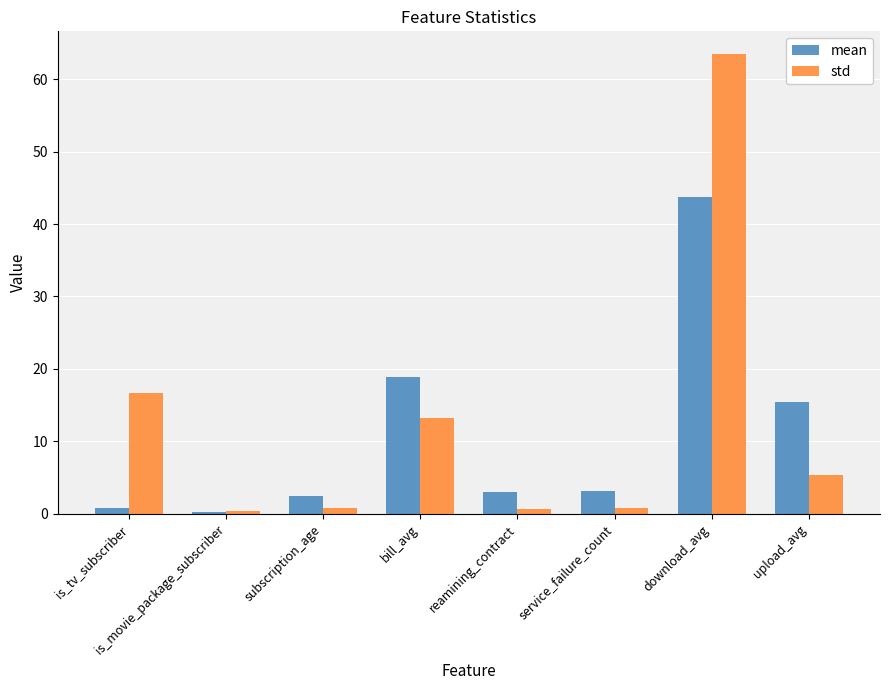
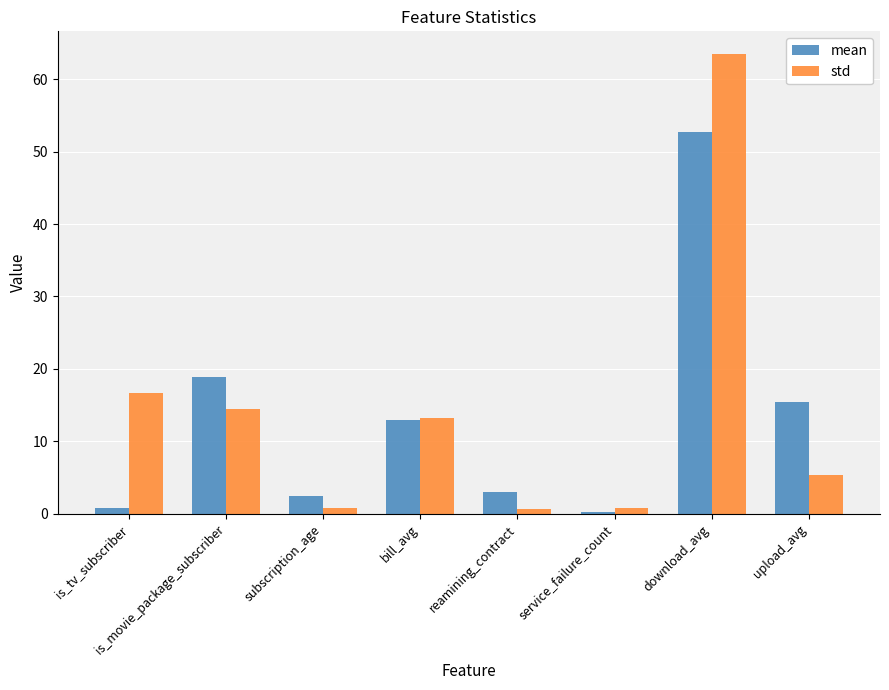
mean, is_movie_package_subscriber: 0 -> 19
std, is_movie_package_subscriber: 0 -> 15
mean, bill_avg: 19 -> 13
mean, service_failure_count: 3 -> 0
mean, download_avg: 44 -> 53
